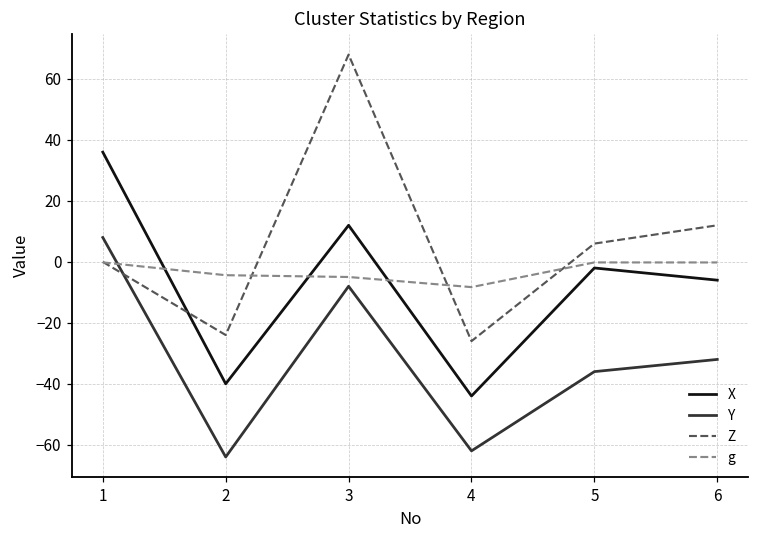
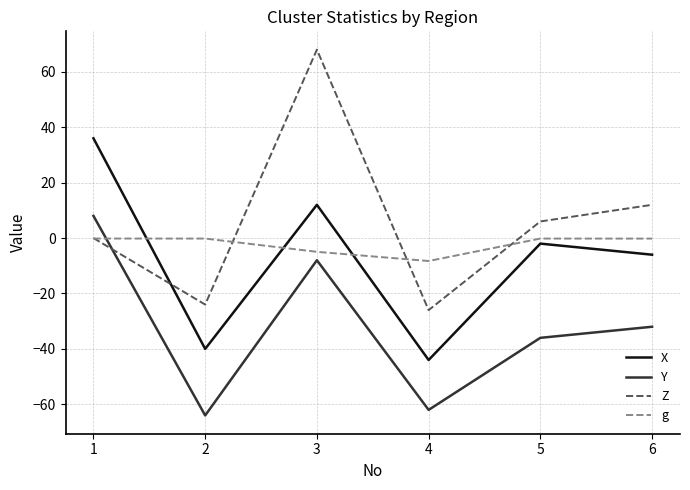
g, 2: -4 -> 0
